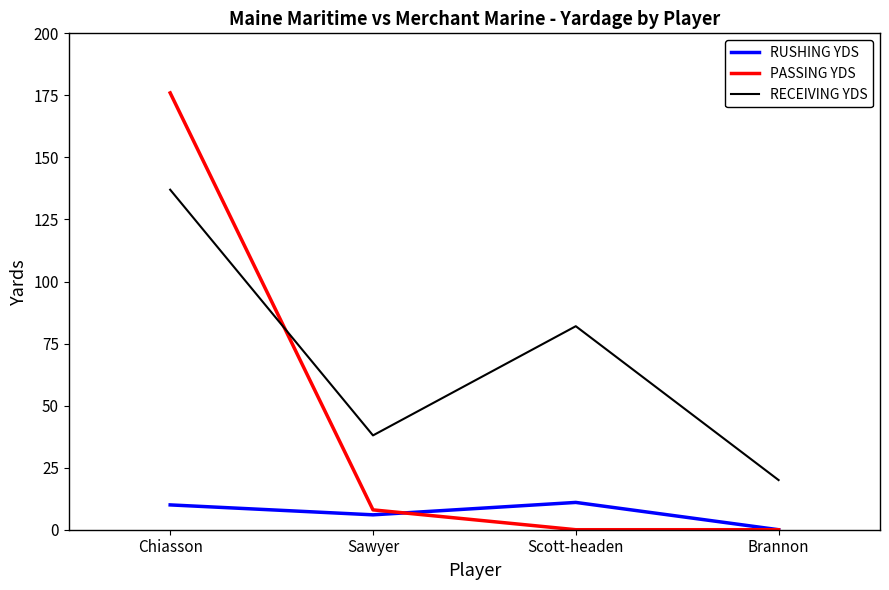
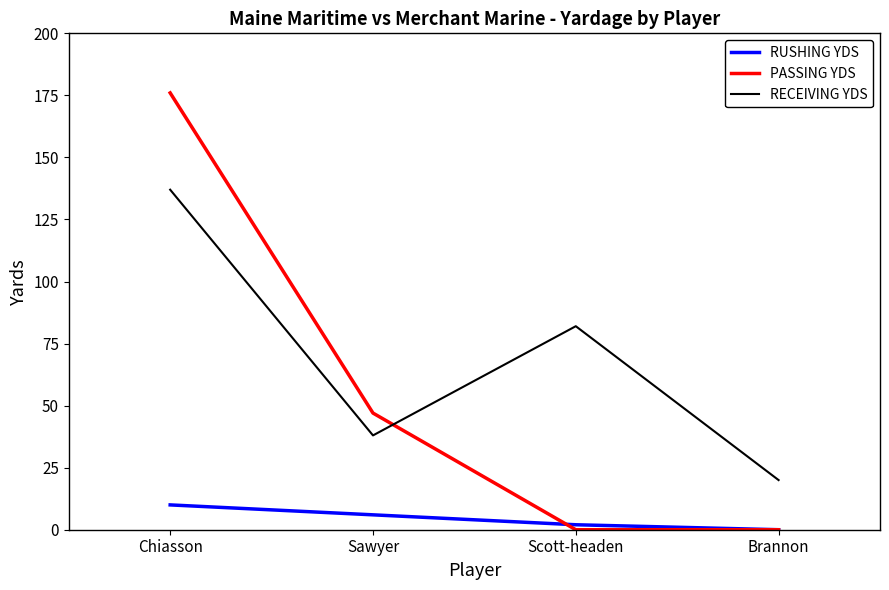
PASSING YDS, Sawyer: 8 -> 47
RUSHING YDS, Scott-headen: 11 -> 2
